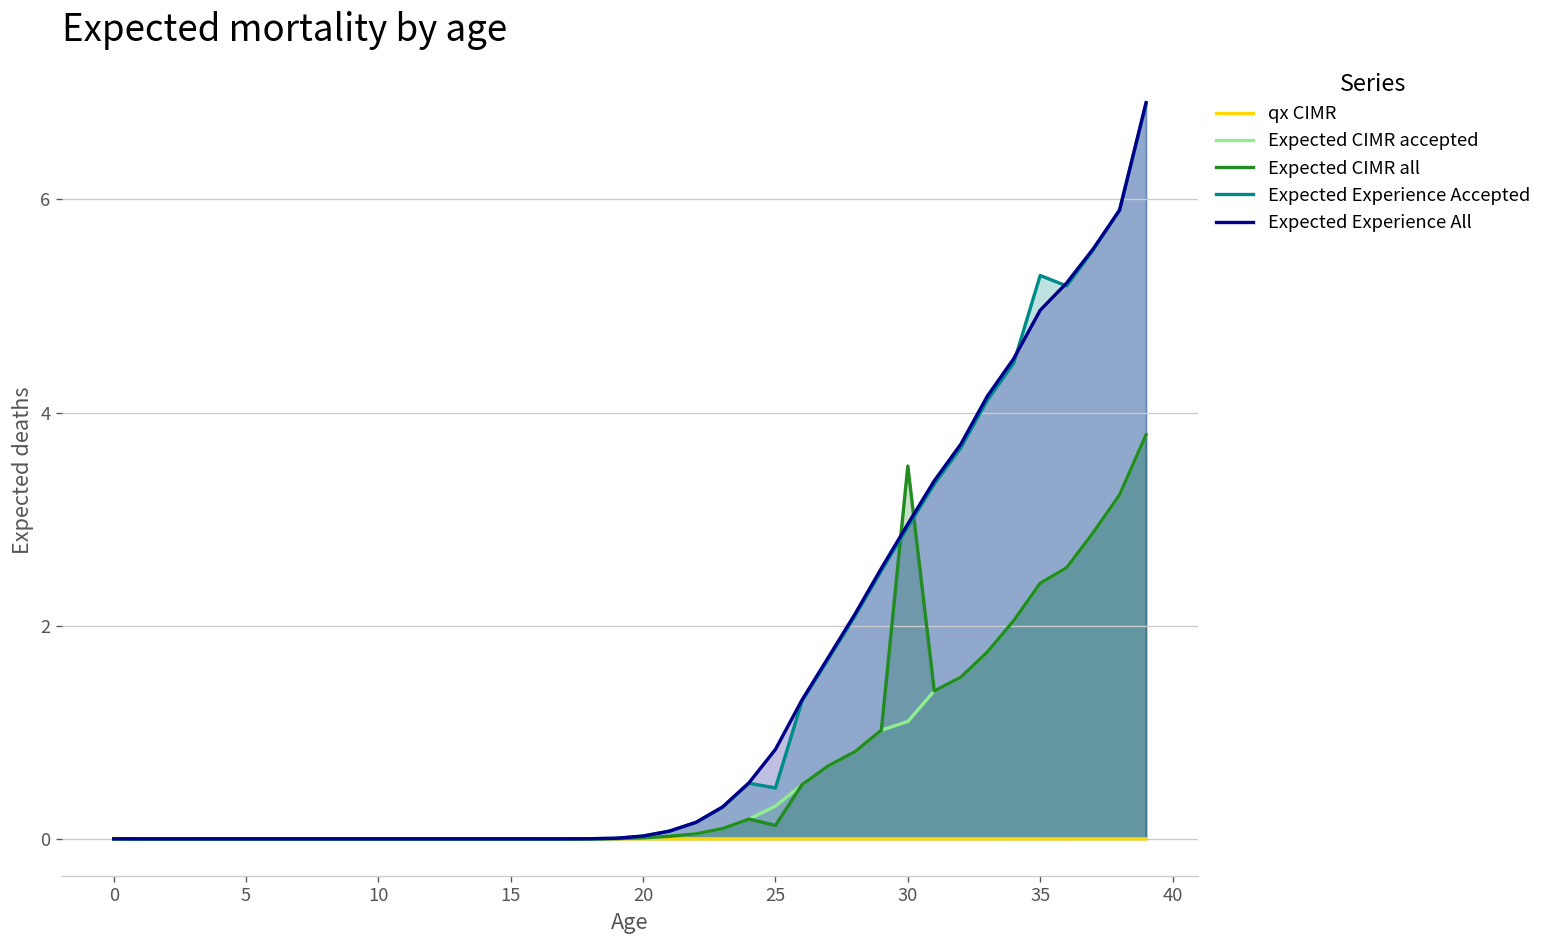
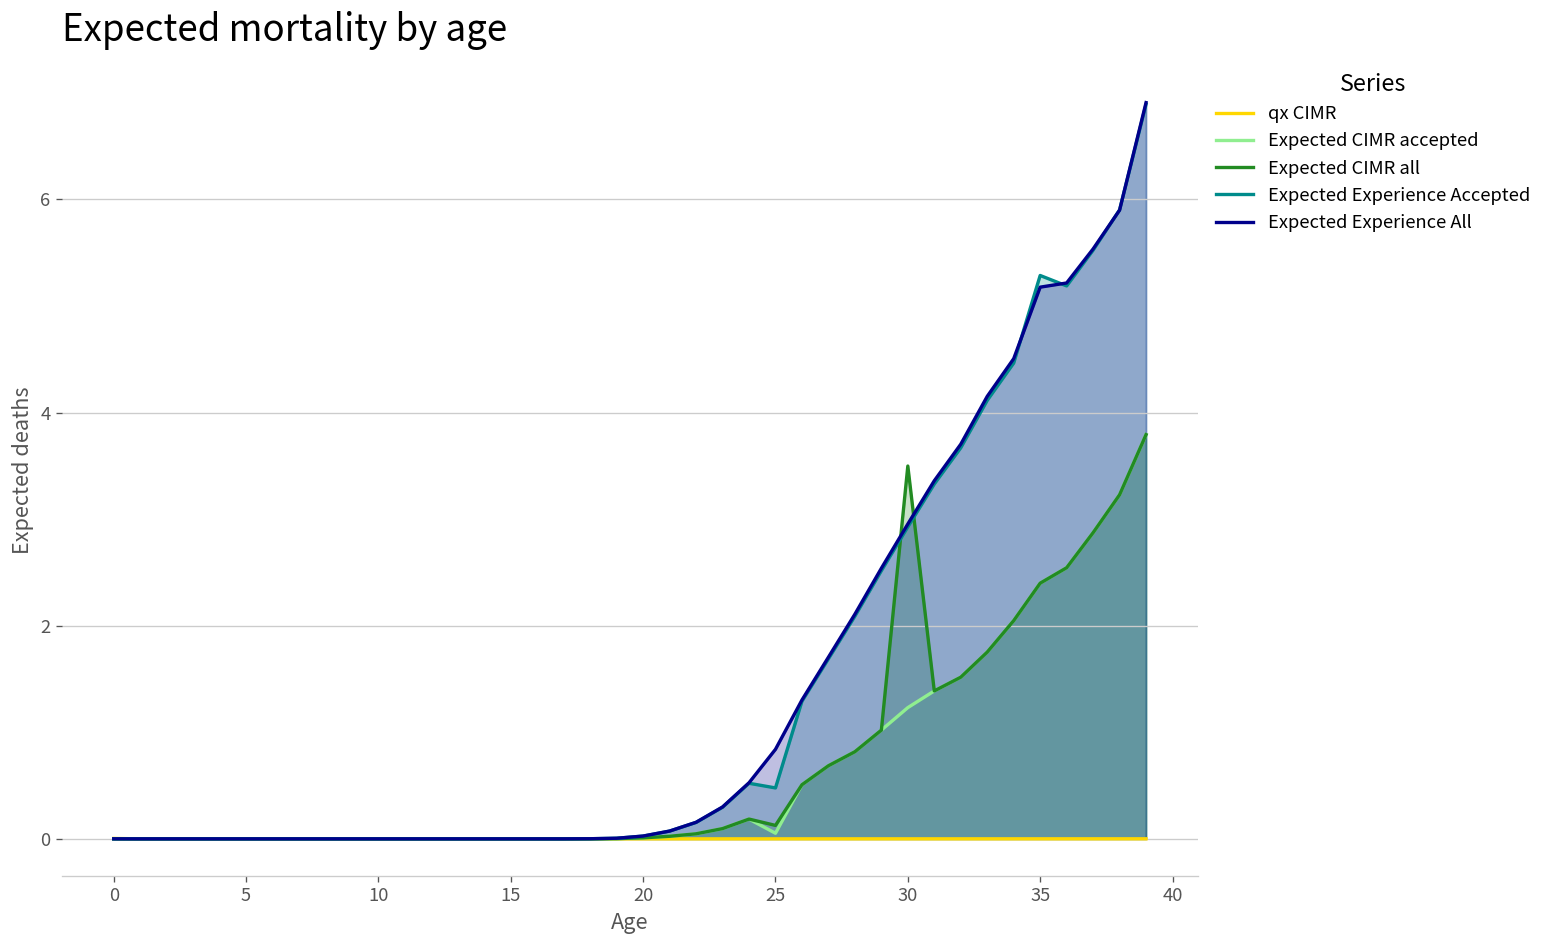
Expected CIMR accepted, 25: 0.3 -> 0.1
Expected CIMR accepted, 30: 1.1 -> 1.2
Expected Experience All, 35: 5.0 -> 5.2
